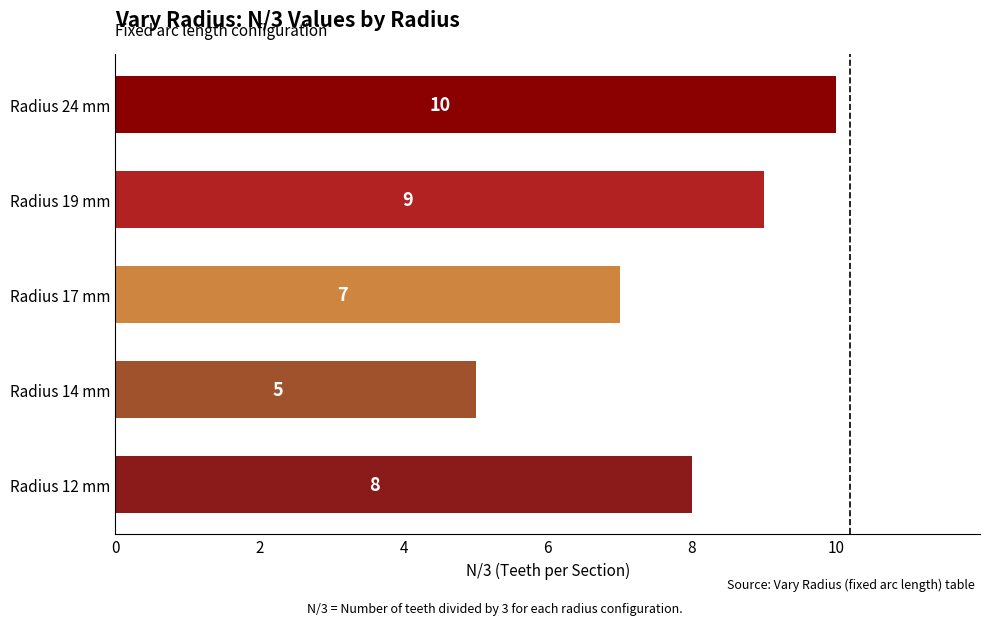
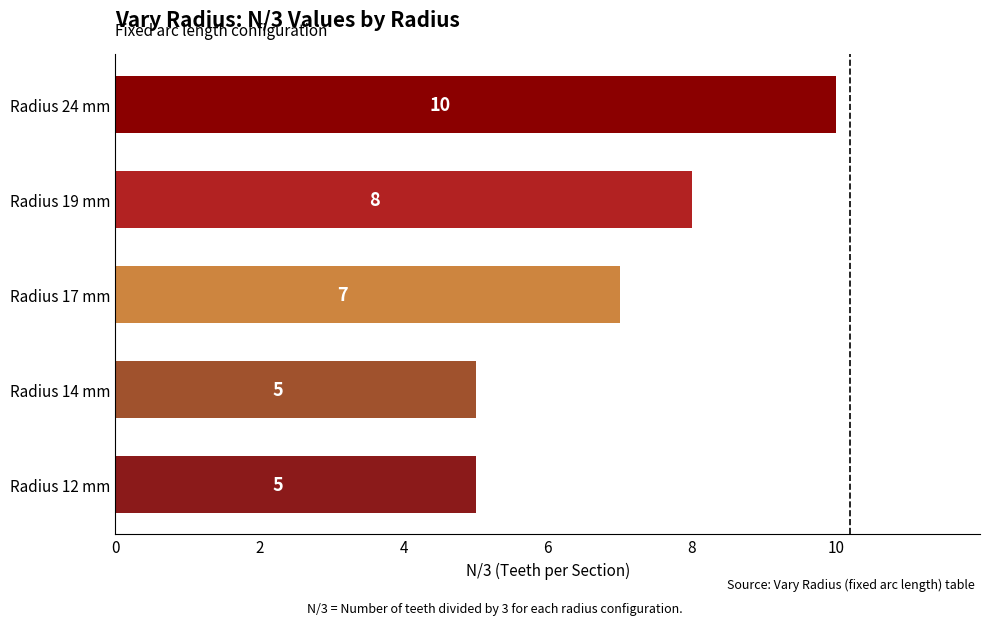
Radius 19 mm: 9 -> 8
Radius 12 mm: 8 -> 5
